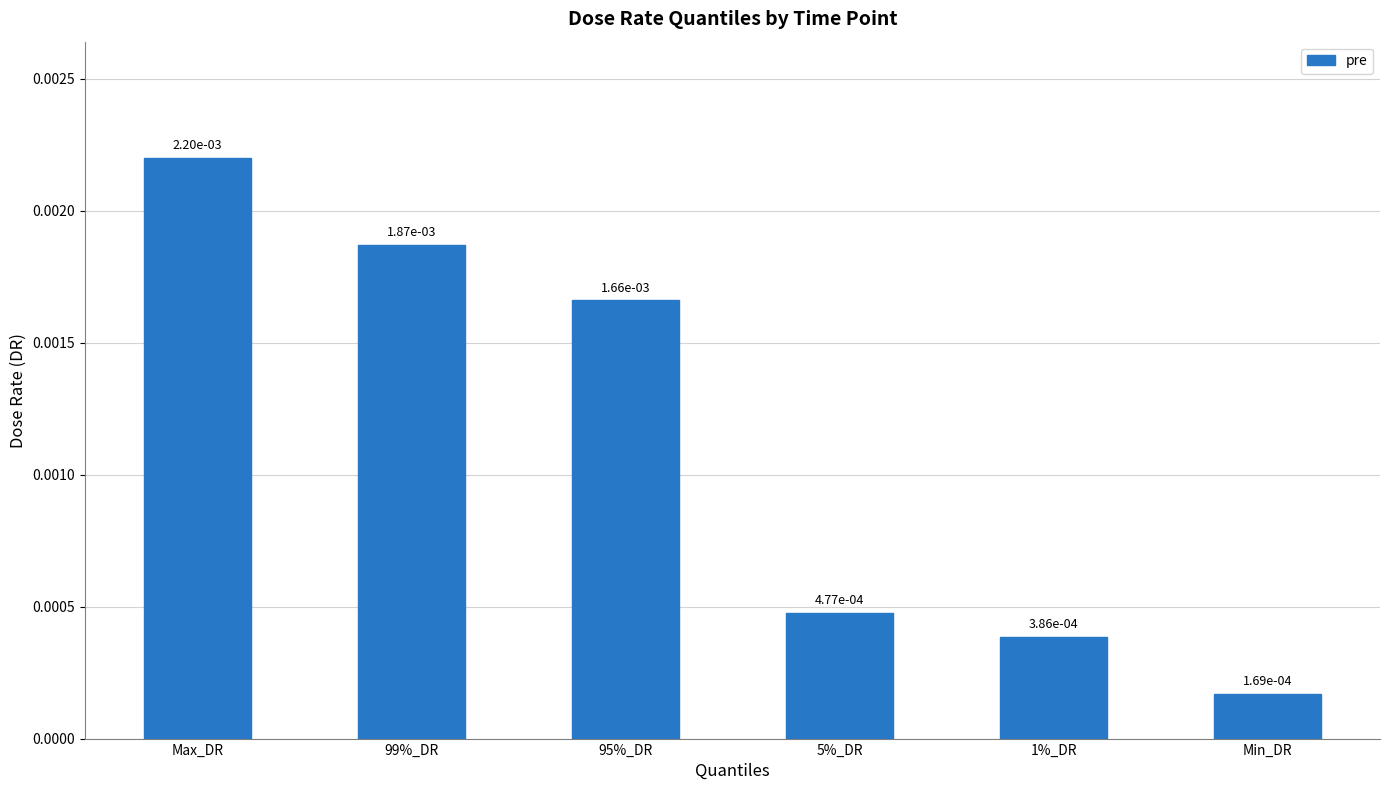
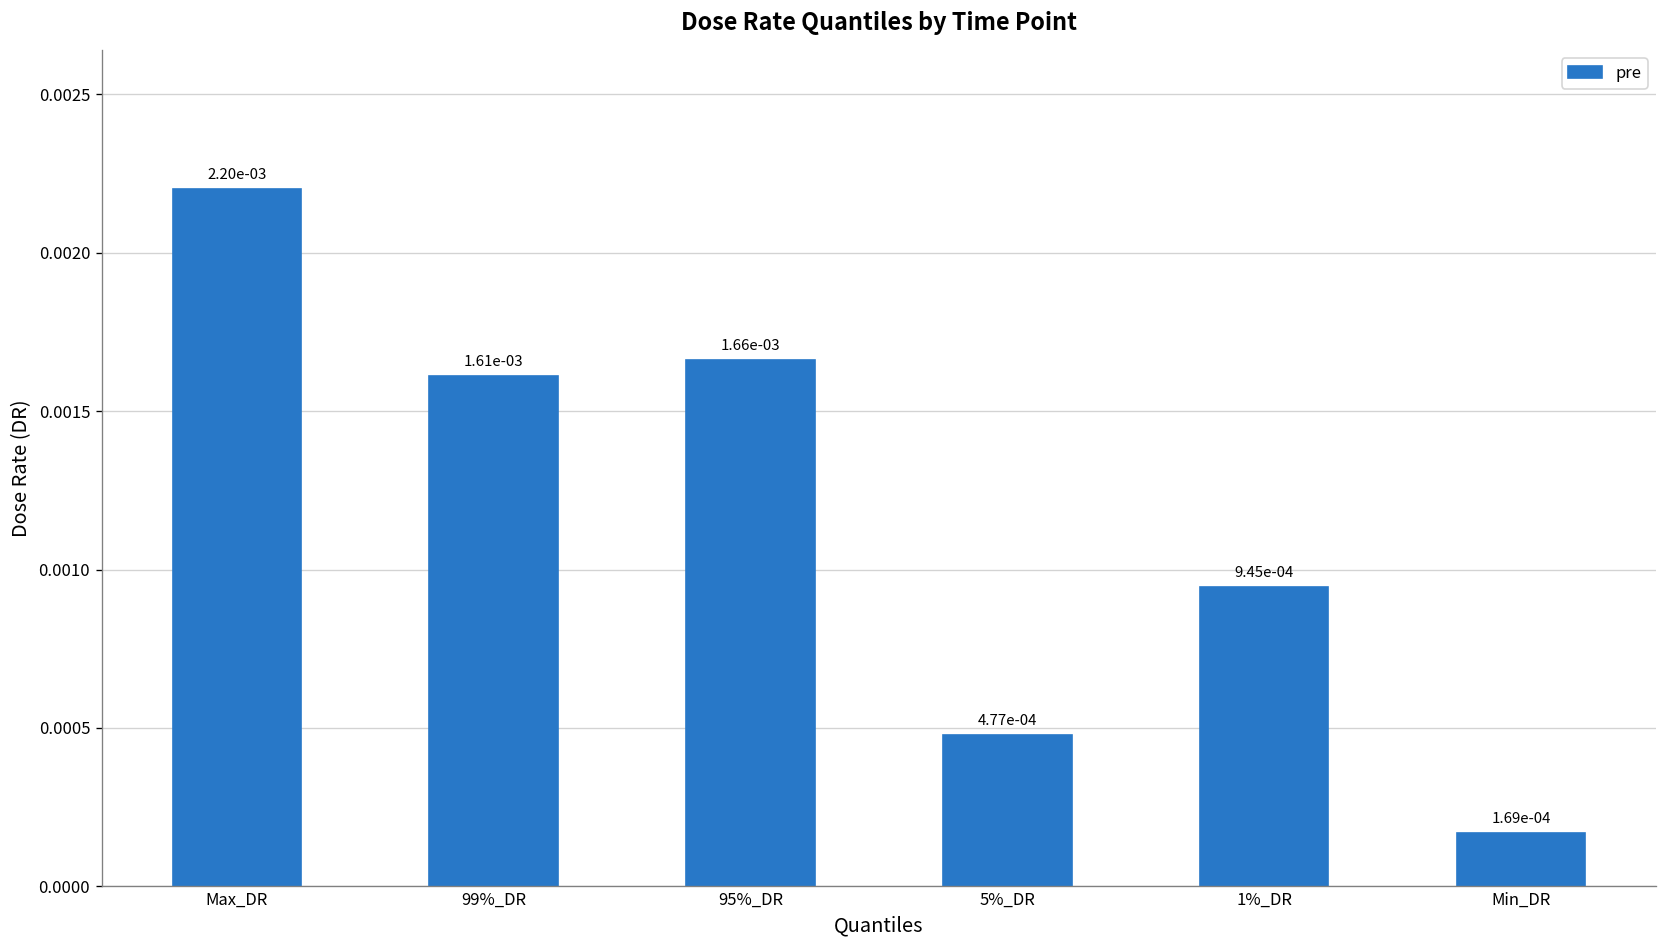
99%_DR: 1.87e-03 -> 1.61e-03
1%_DR: 3.86e-04 -> 9.45e-04
